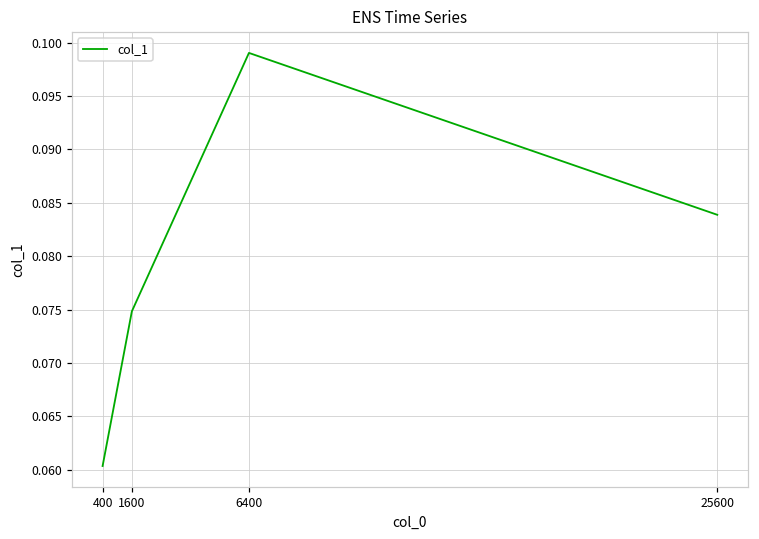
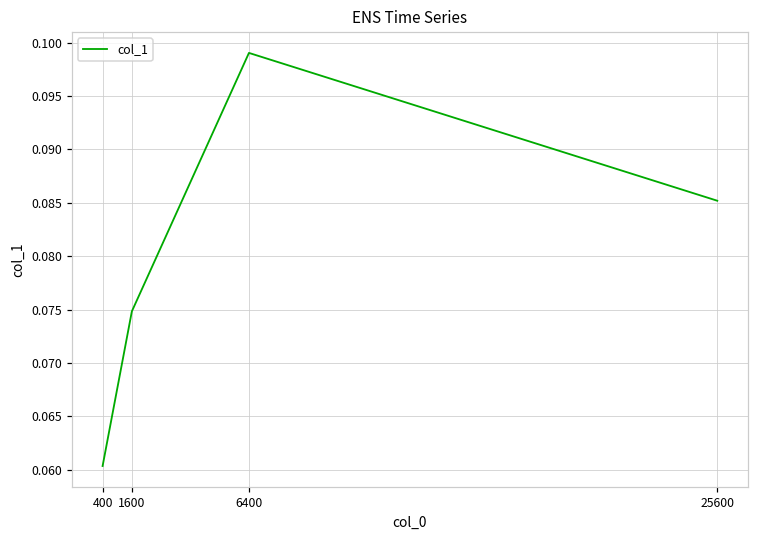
25600: 0.084 -> 0.085
